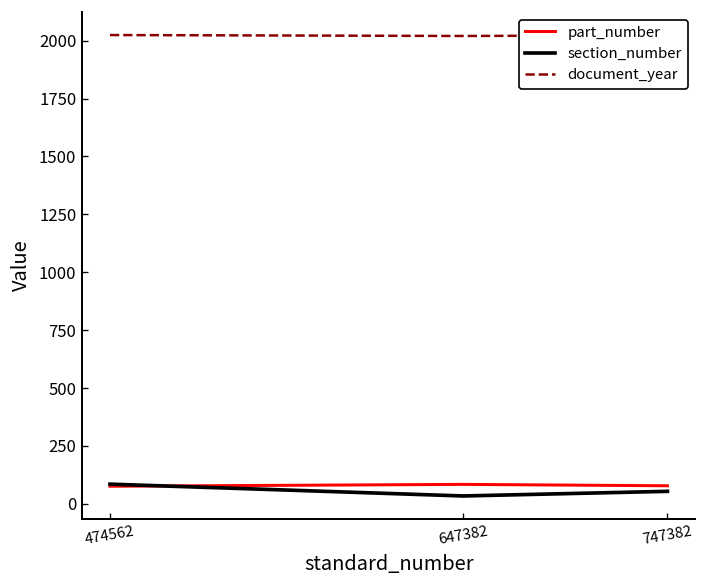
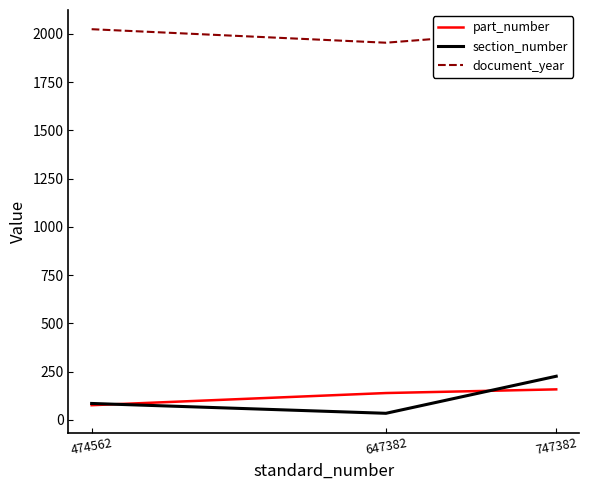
part_number, 647382: 80 -> 140
document_year, 647382: 2020 -> 1950
part_number, 747382: 80 -> 160
section_number, 747382: 50 -> 230
